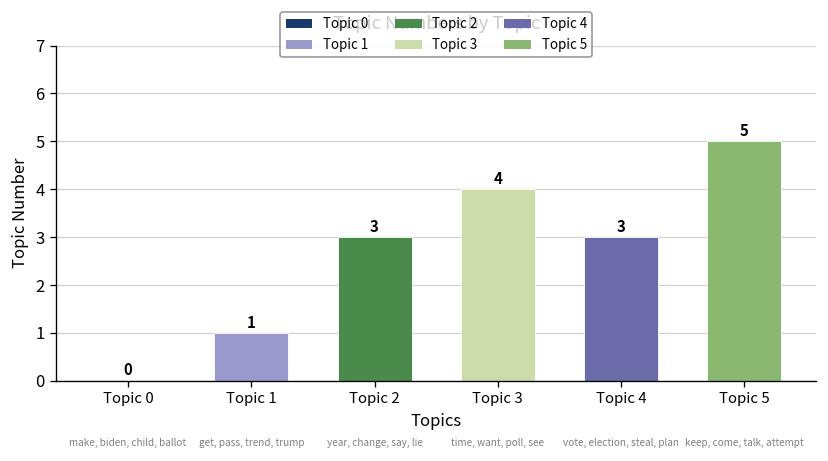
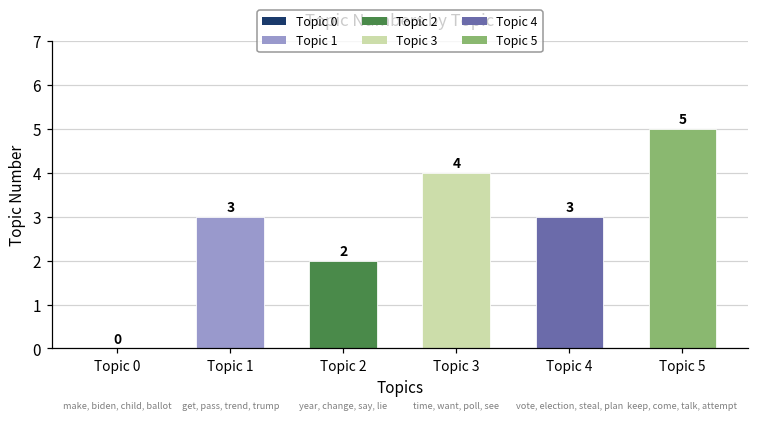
Topic 1: 1 -> 3
Topic 2: 3 -> 2
